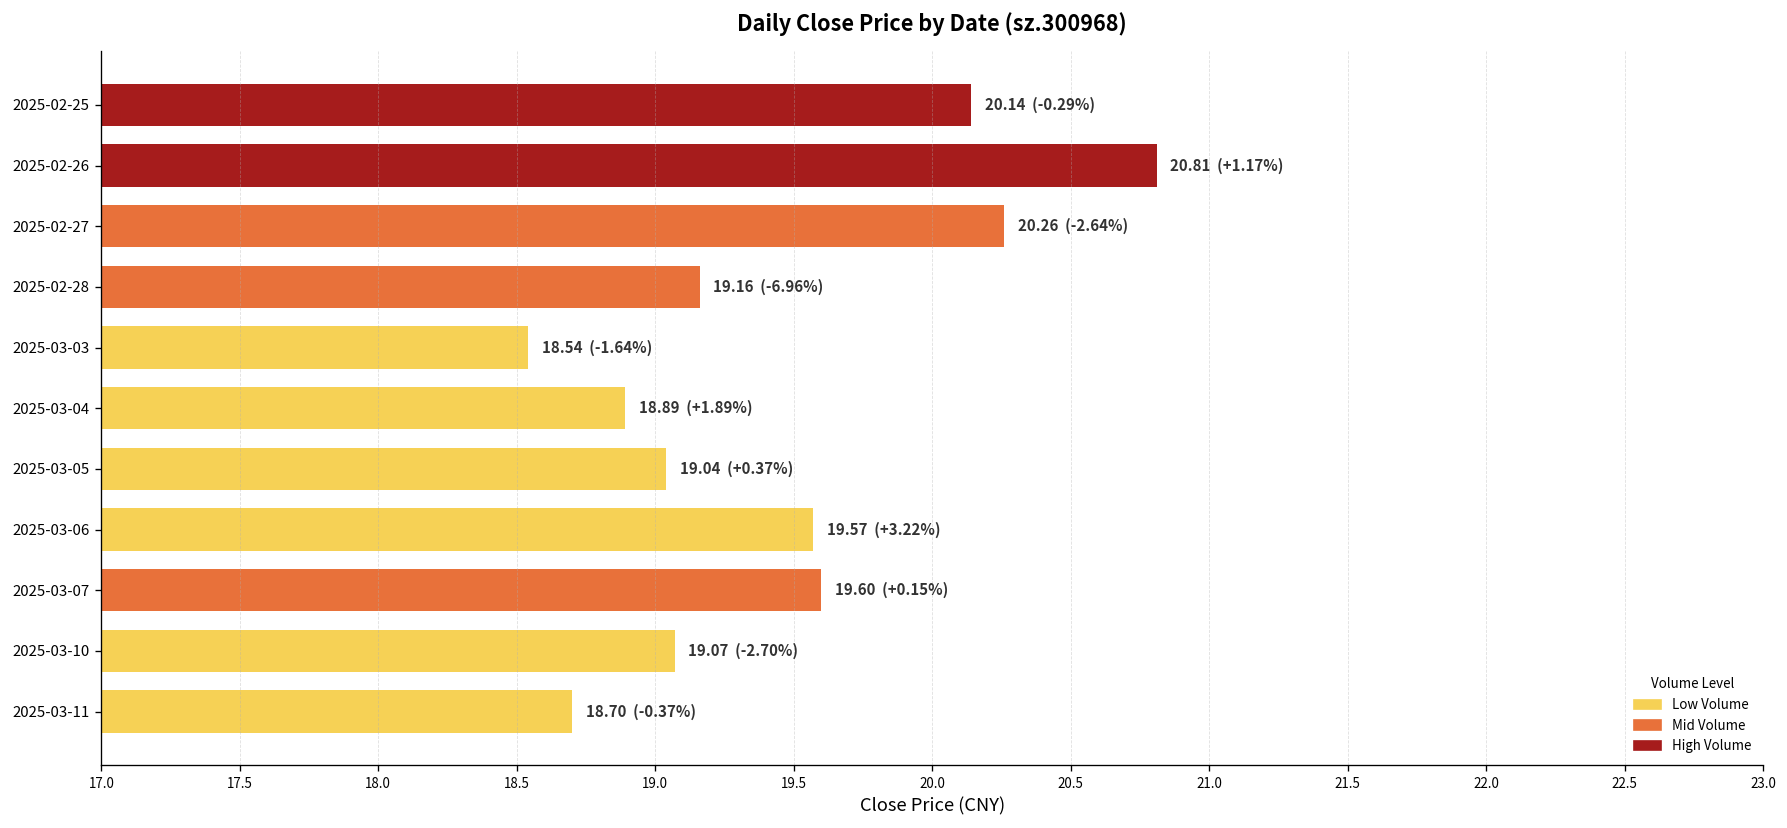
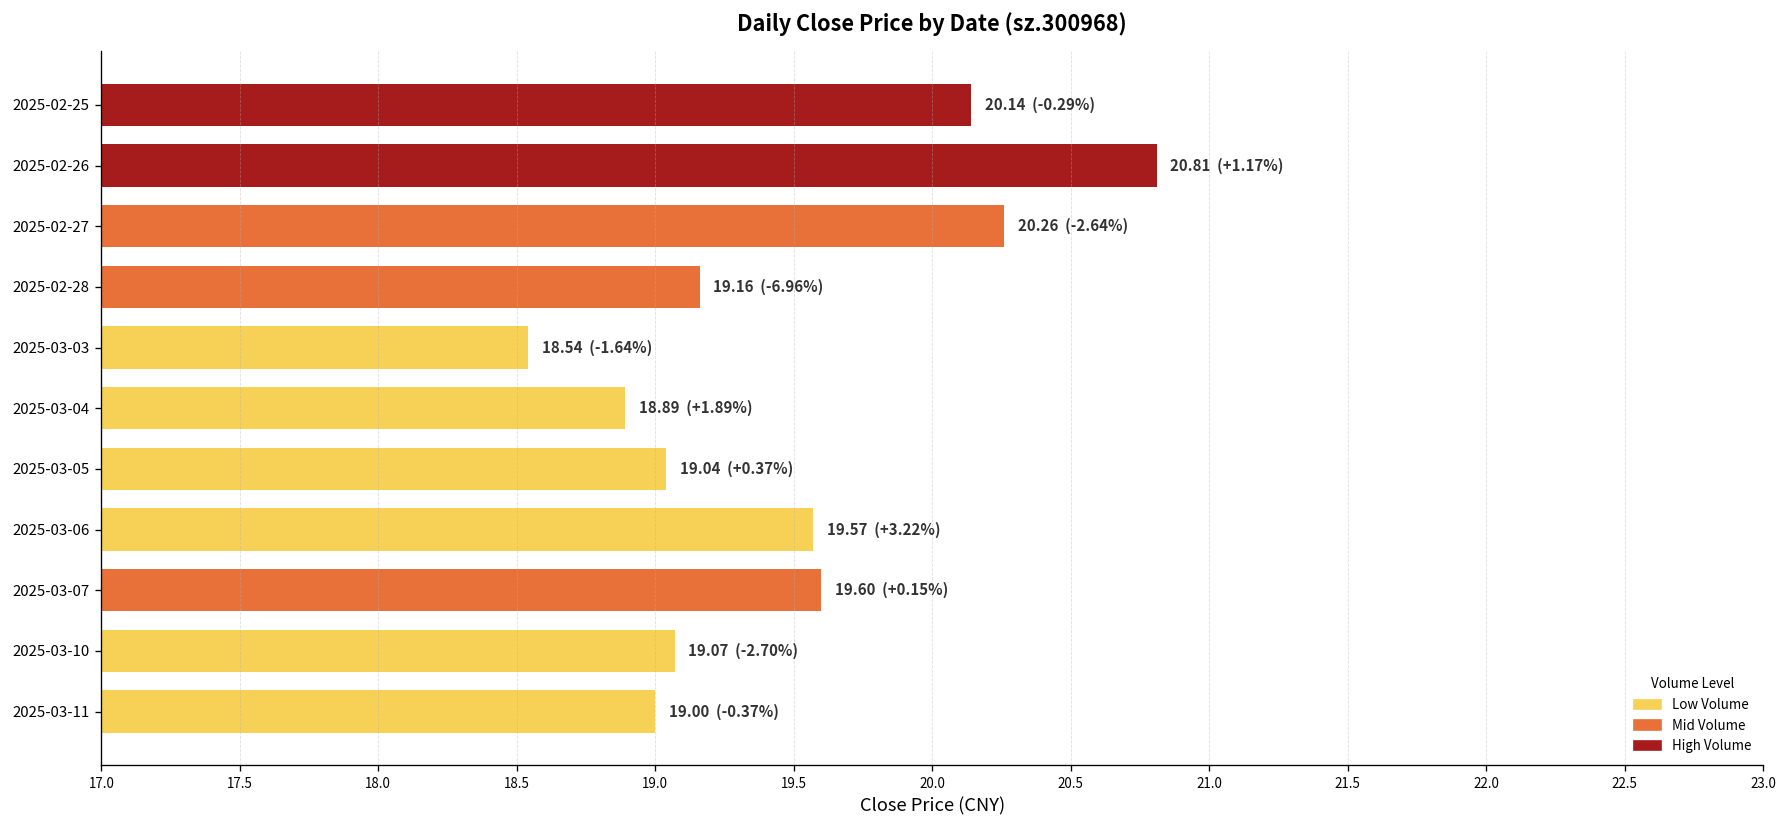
2025-03-11: 18.70 -> 19.00
